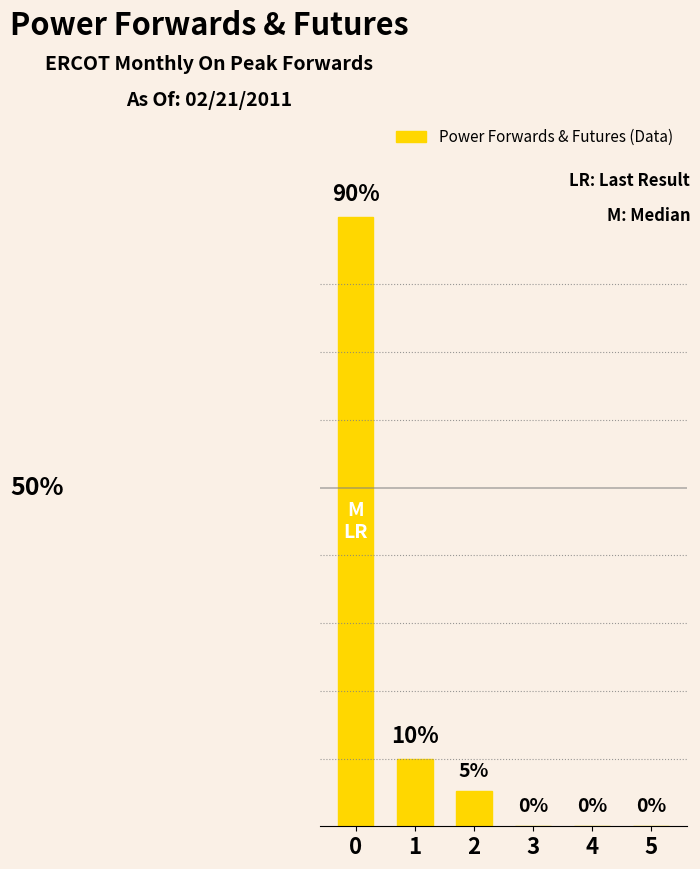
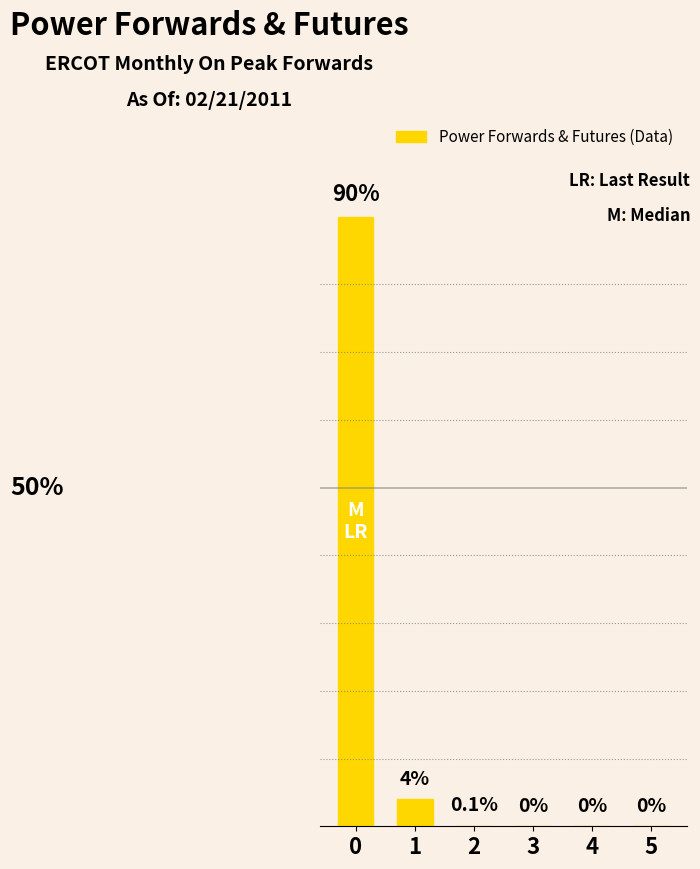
1: 10% -> 4%
2: 5% -> 0.1%
